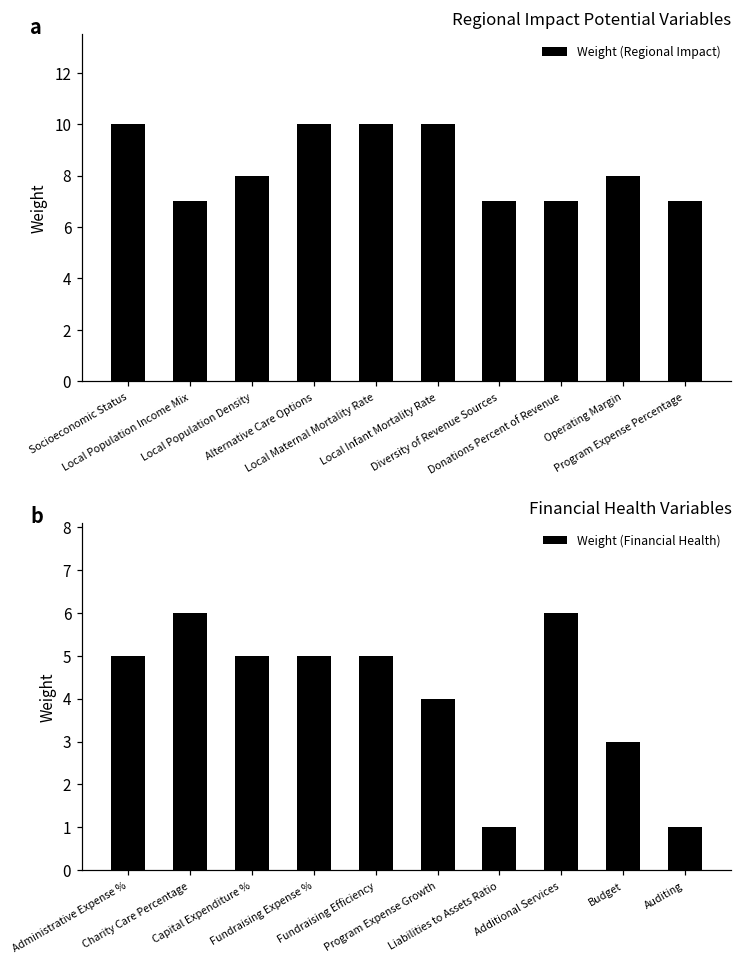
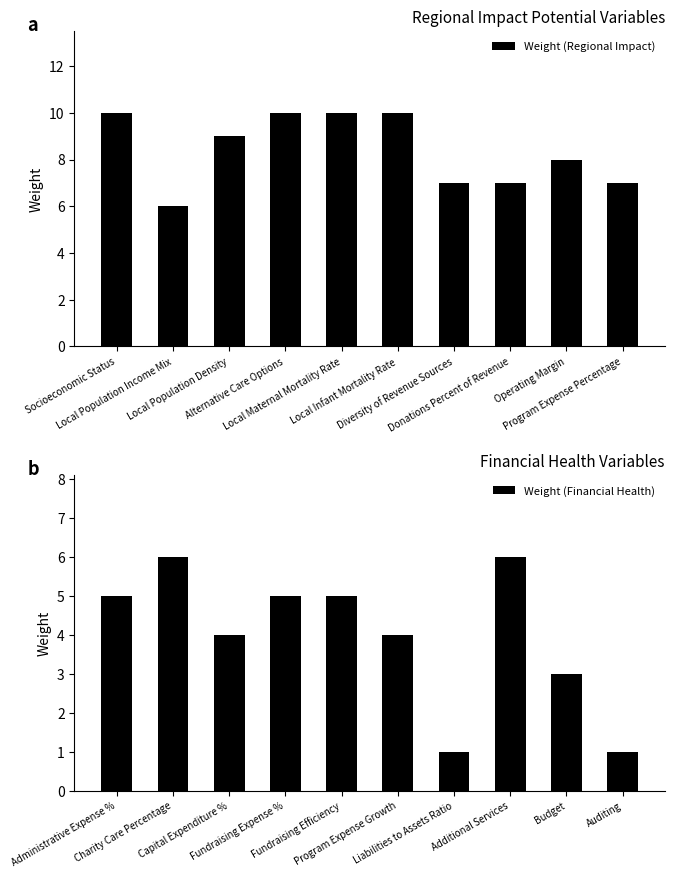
Regional Impact Potential Variables, Local Population Income Mix: 7 -> 6
Regional Impact Potential Variables, Local Population Density: 8 -> 9
Financial Health Variables, Capital Expenditure %: 5 -> 4
